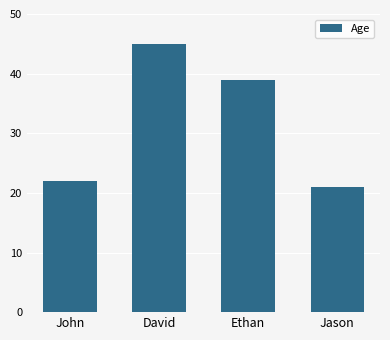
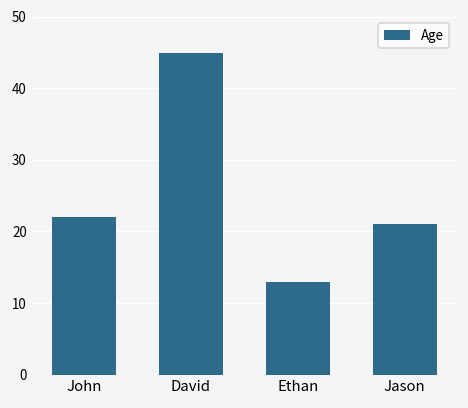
Ethan: 39 -> 13
